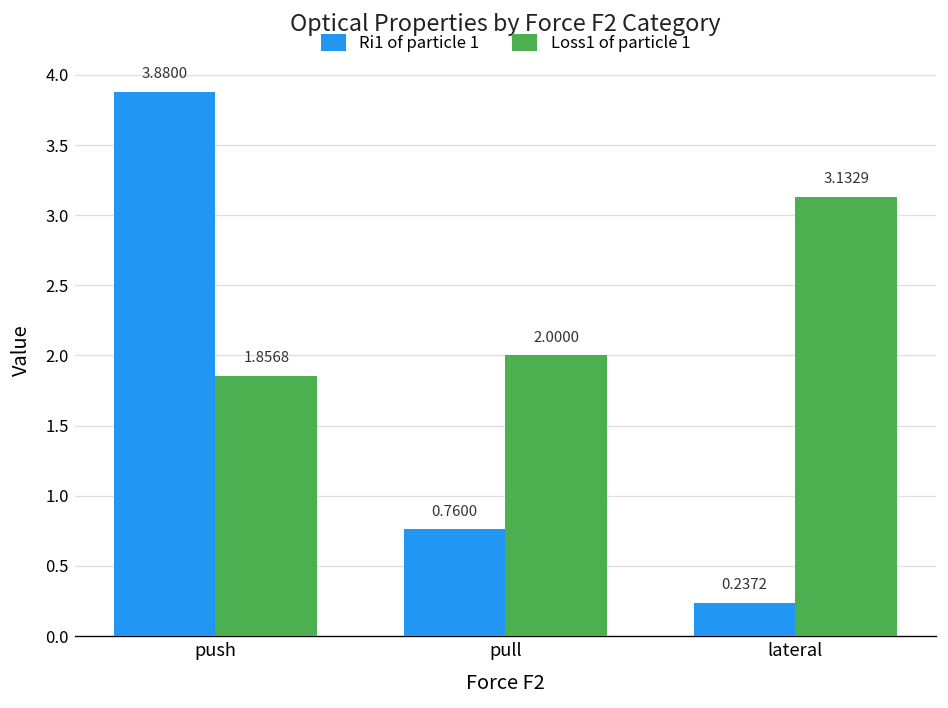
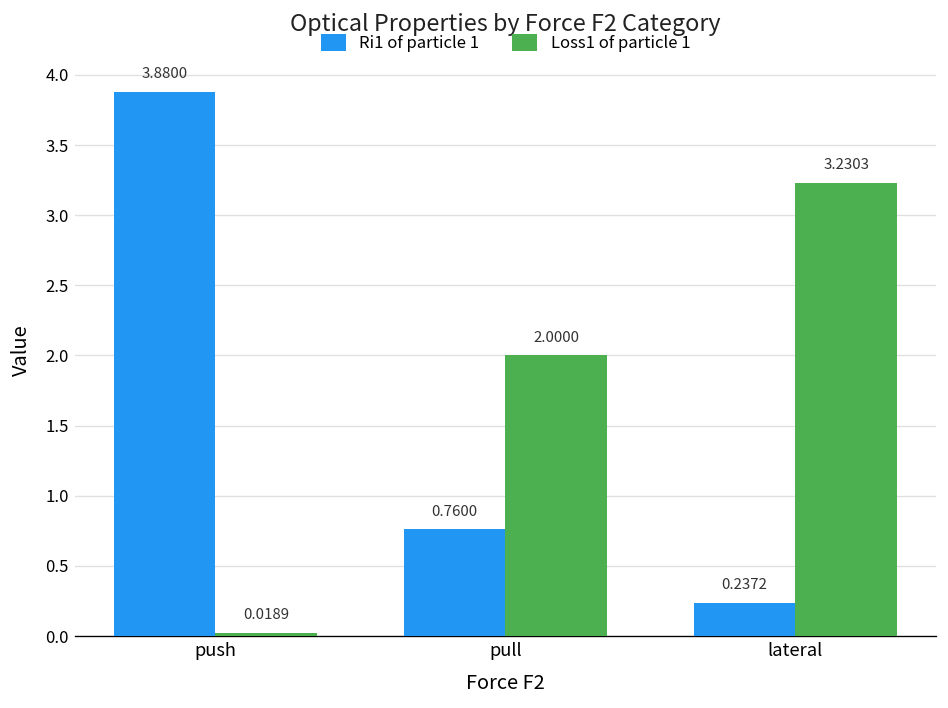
Loss1 of particle 1, push: 1.8568 -> 0.0189
Loss1 of particle 1, lateral: 3.1329 -> 3.2303
